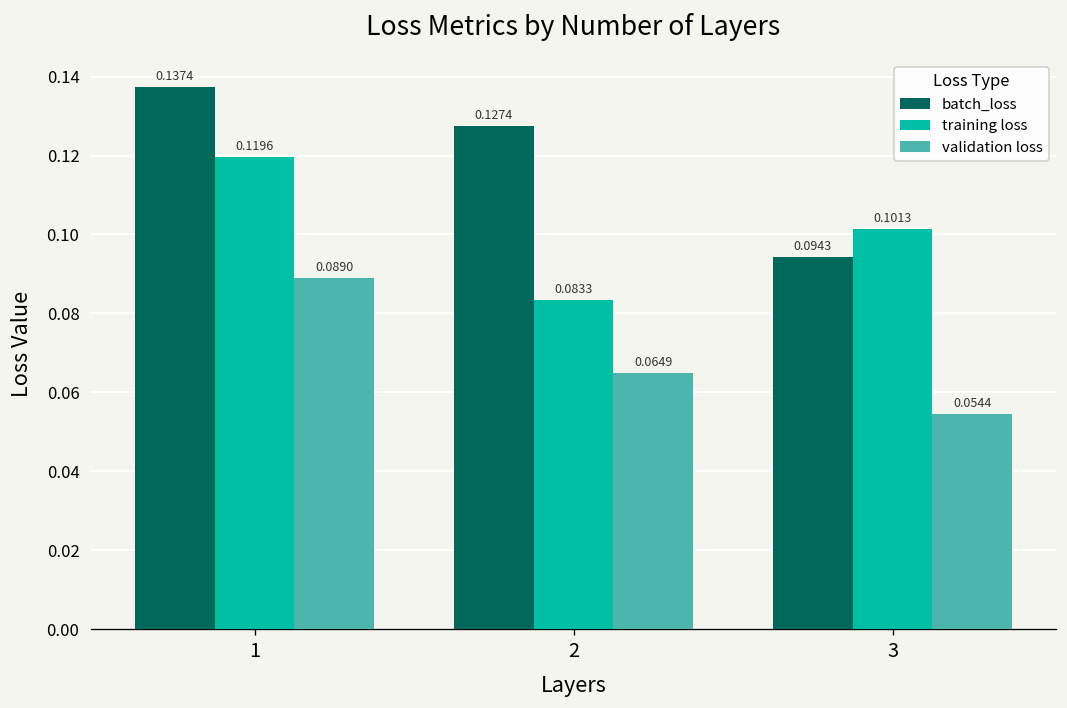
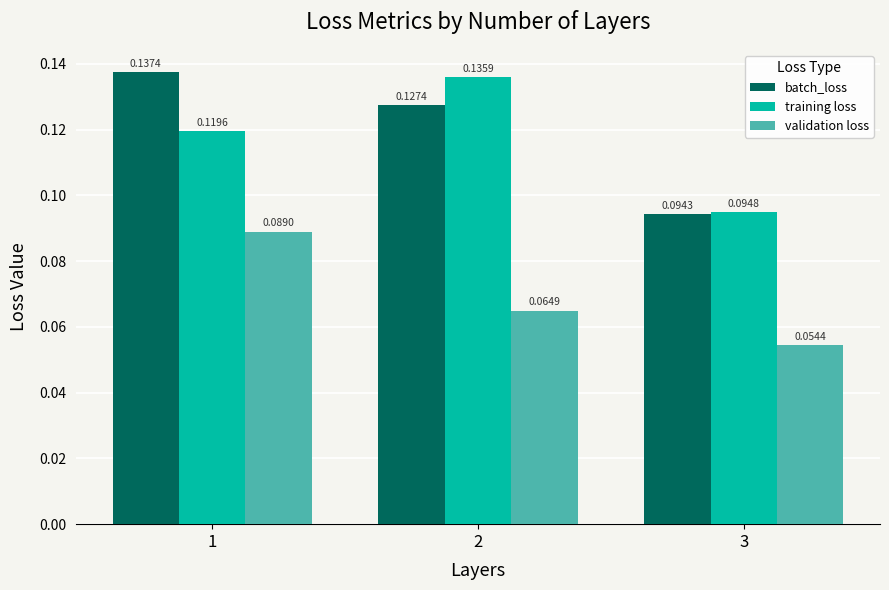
training loss, 2: 0.0833 -> 0.1359
training loss, 3: 0.1013 -> 0.0948
